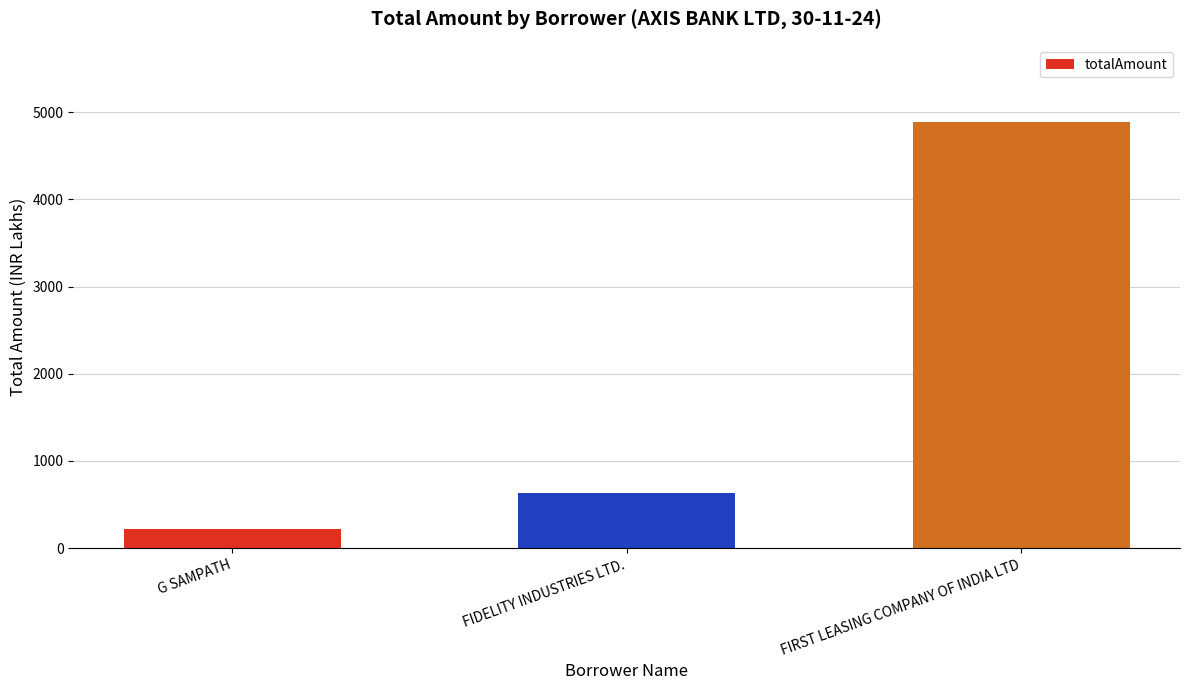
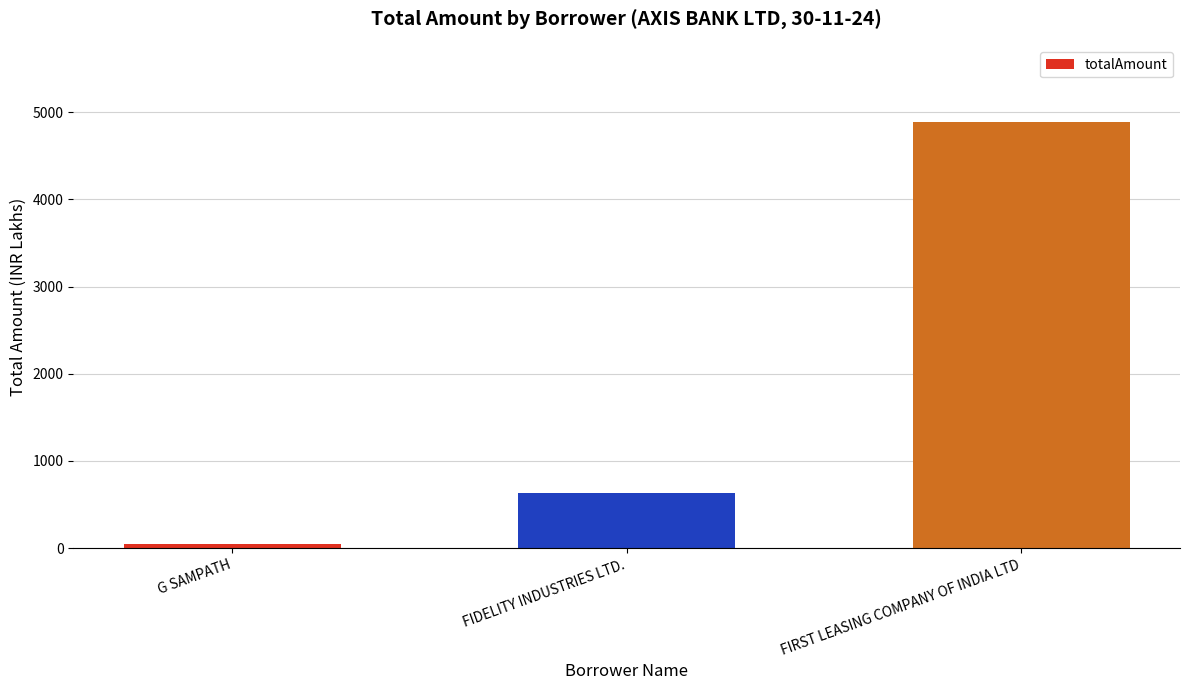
G SAMPATH: 200 -> 0
